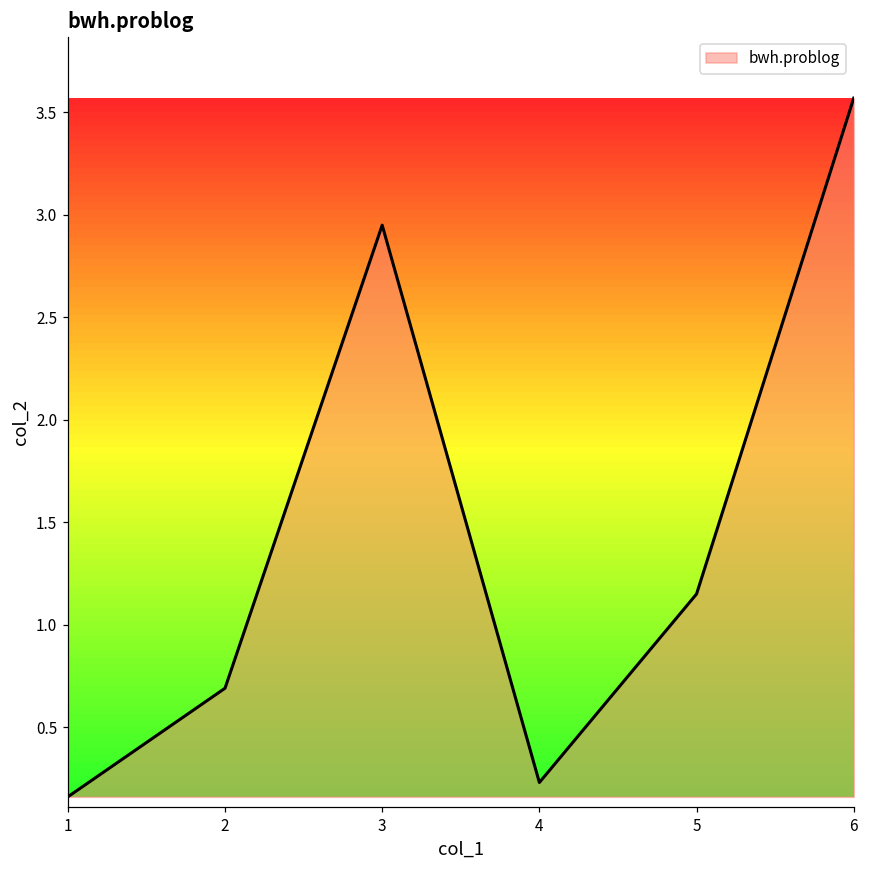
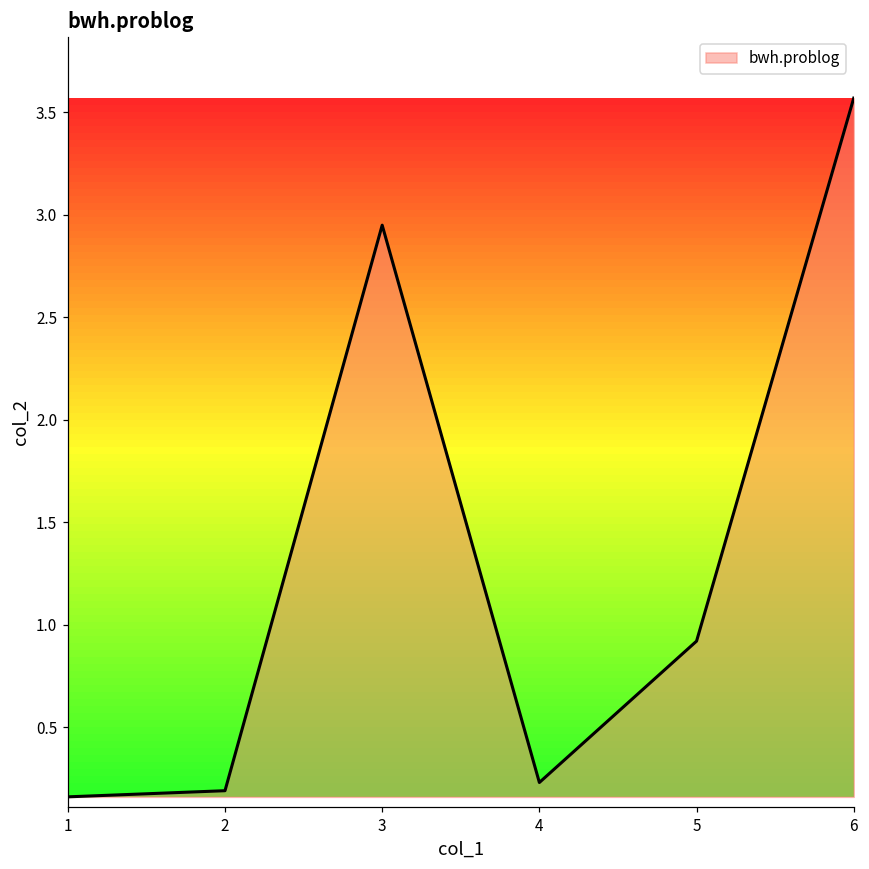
2: 0.69 -> 0.19
5: 1.15 -> 0.92
